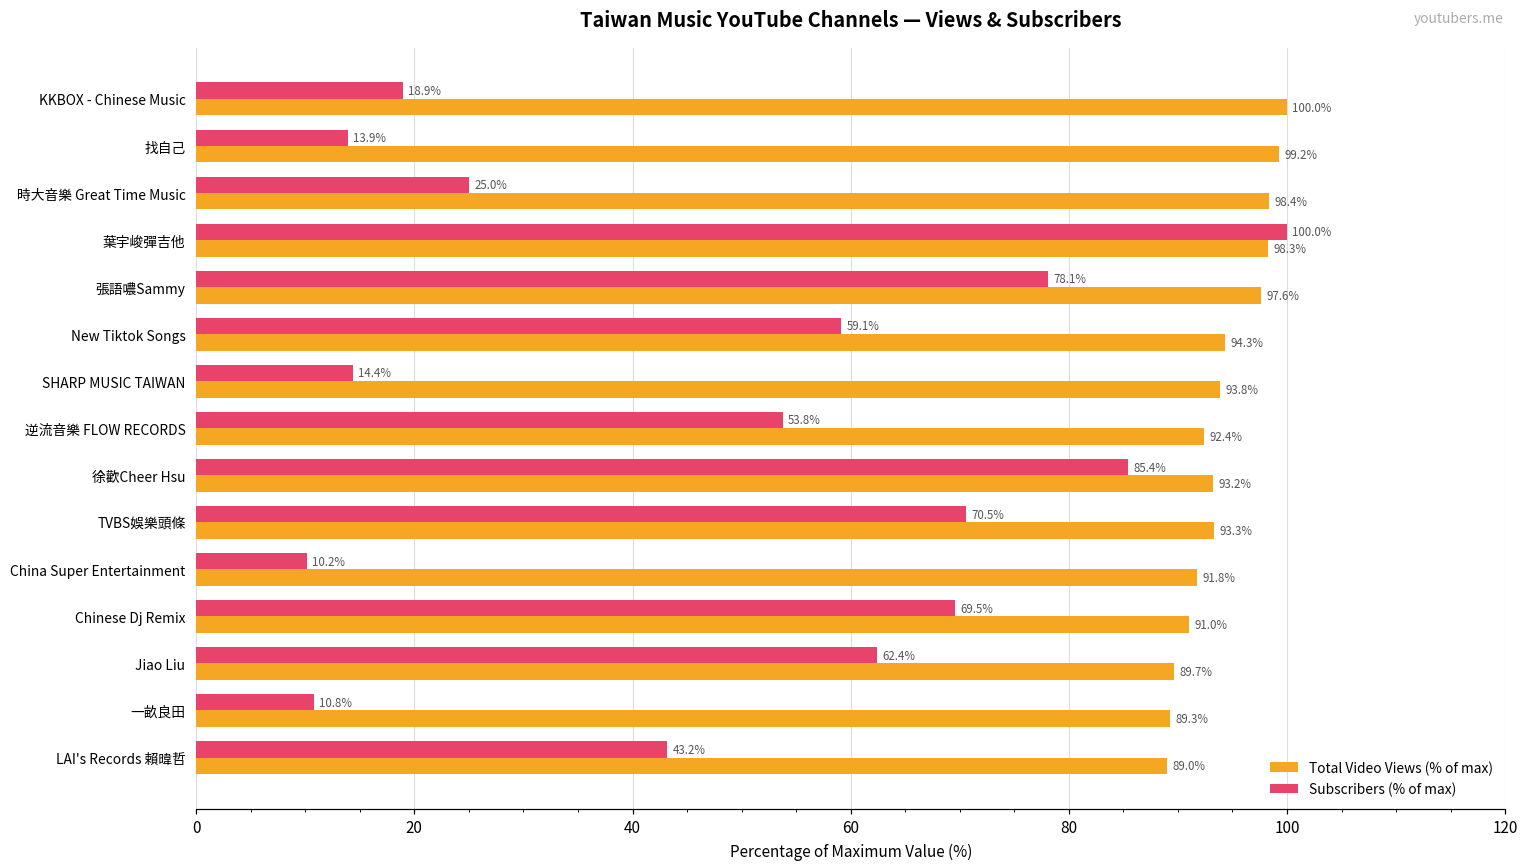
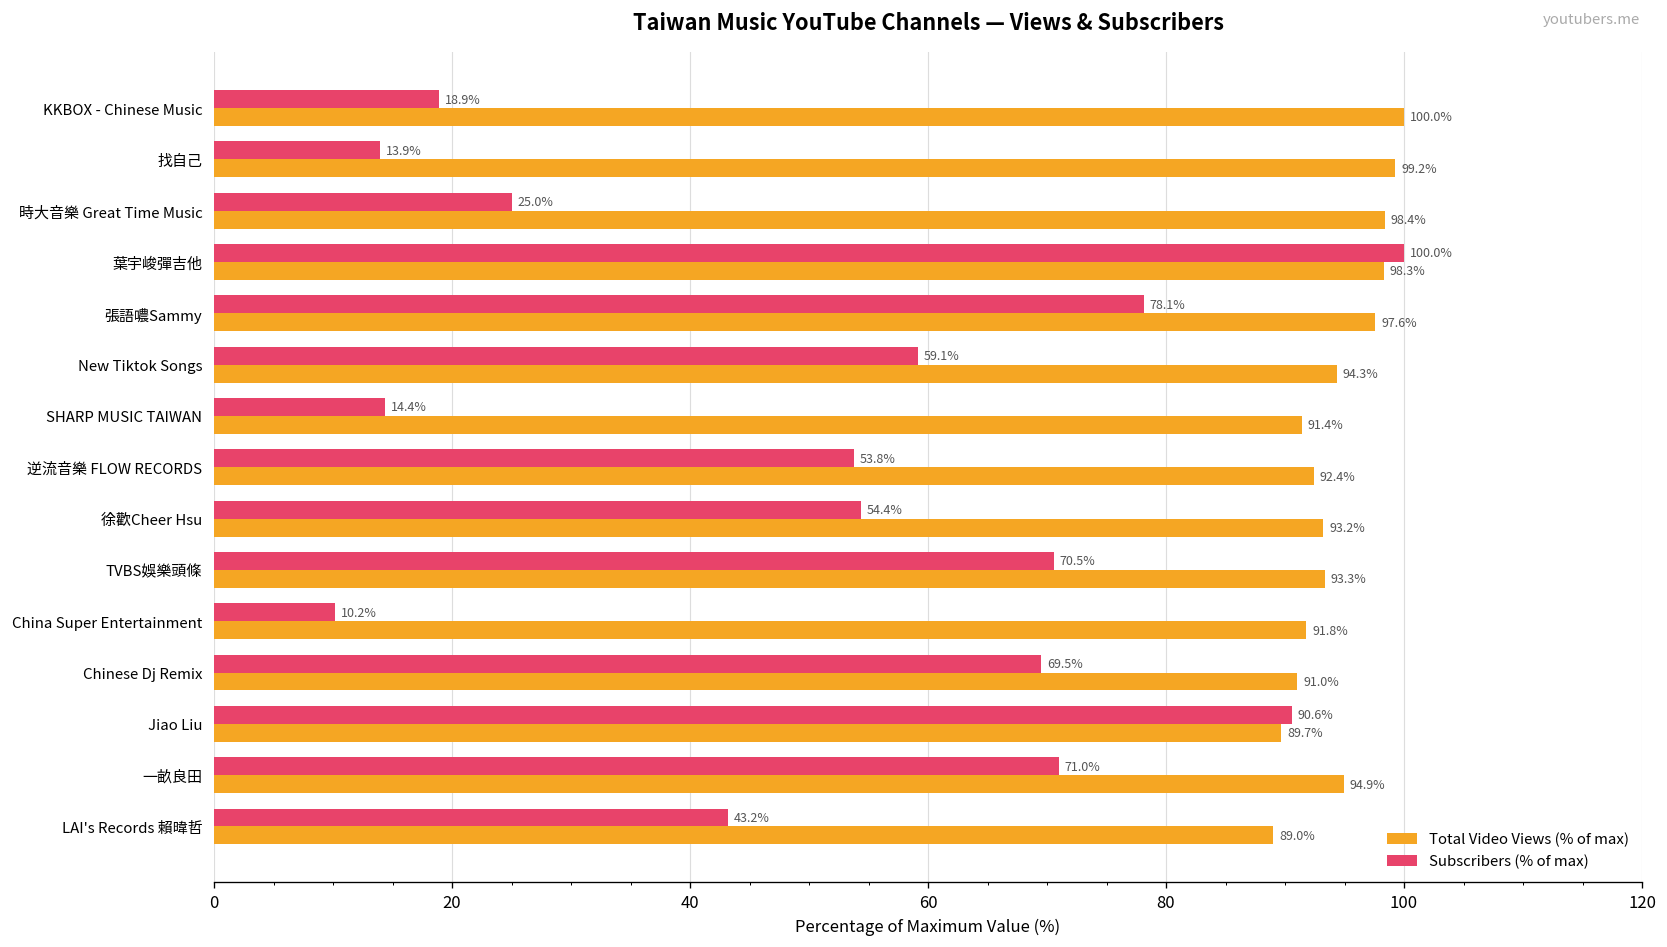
Total Video Views (% of max), SHARP MUSIC TAIWAN: 93.8% -> 91.4%
Subscribers (% of max), 徐歡Cheer Hsu: 85.4% -> 54.4%
Subscribers (% of max), Jiao Liu: 62.4% -> 90.6%
Subscribers (% of max), 一畝良田: 10.8% -> 71.0%
Total Video Views (% of max), 一畝良田: 89.3% -> 94.9%
